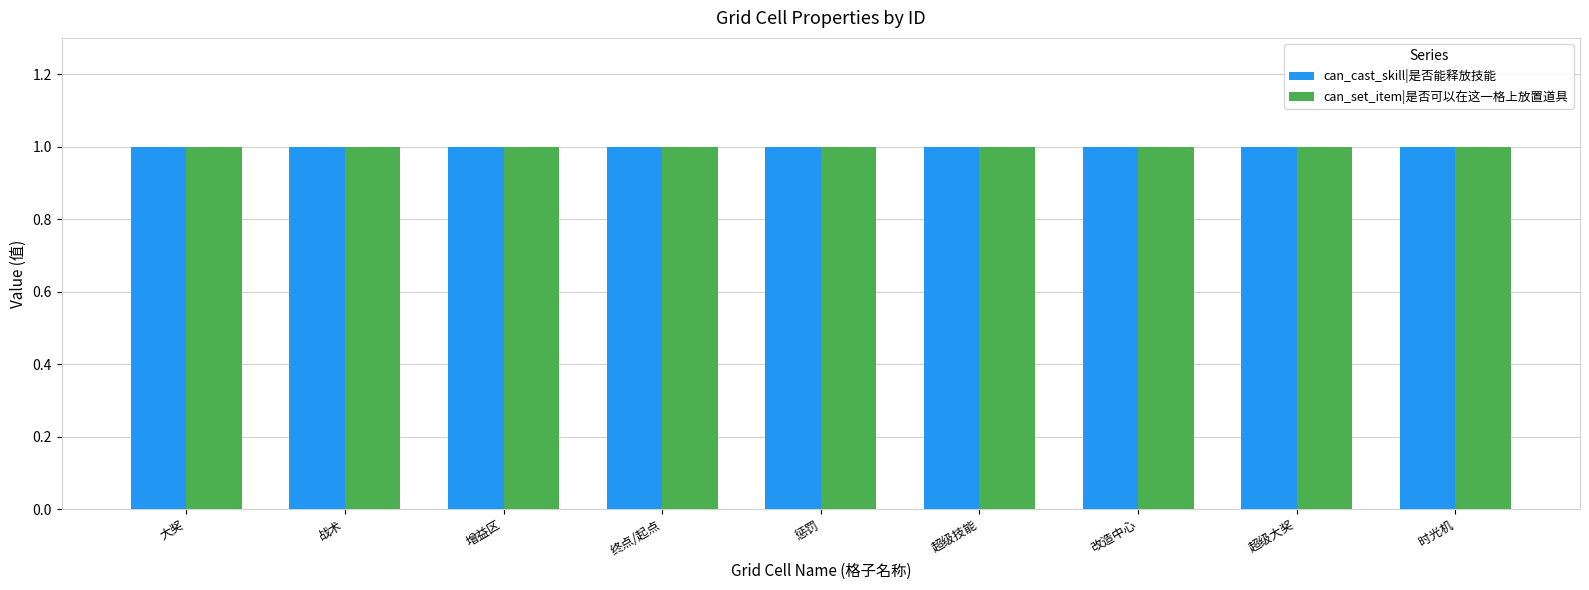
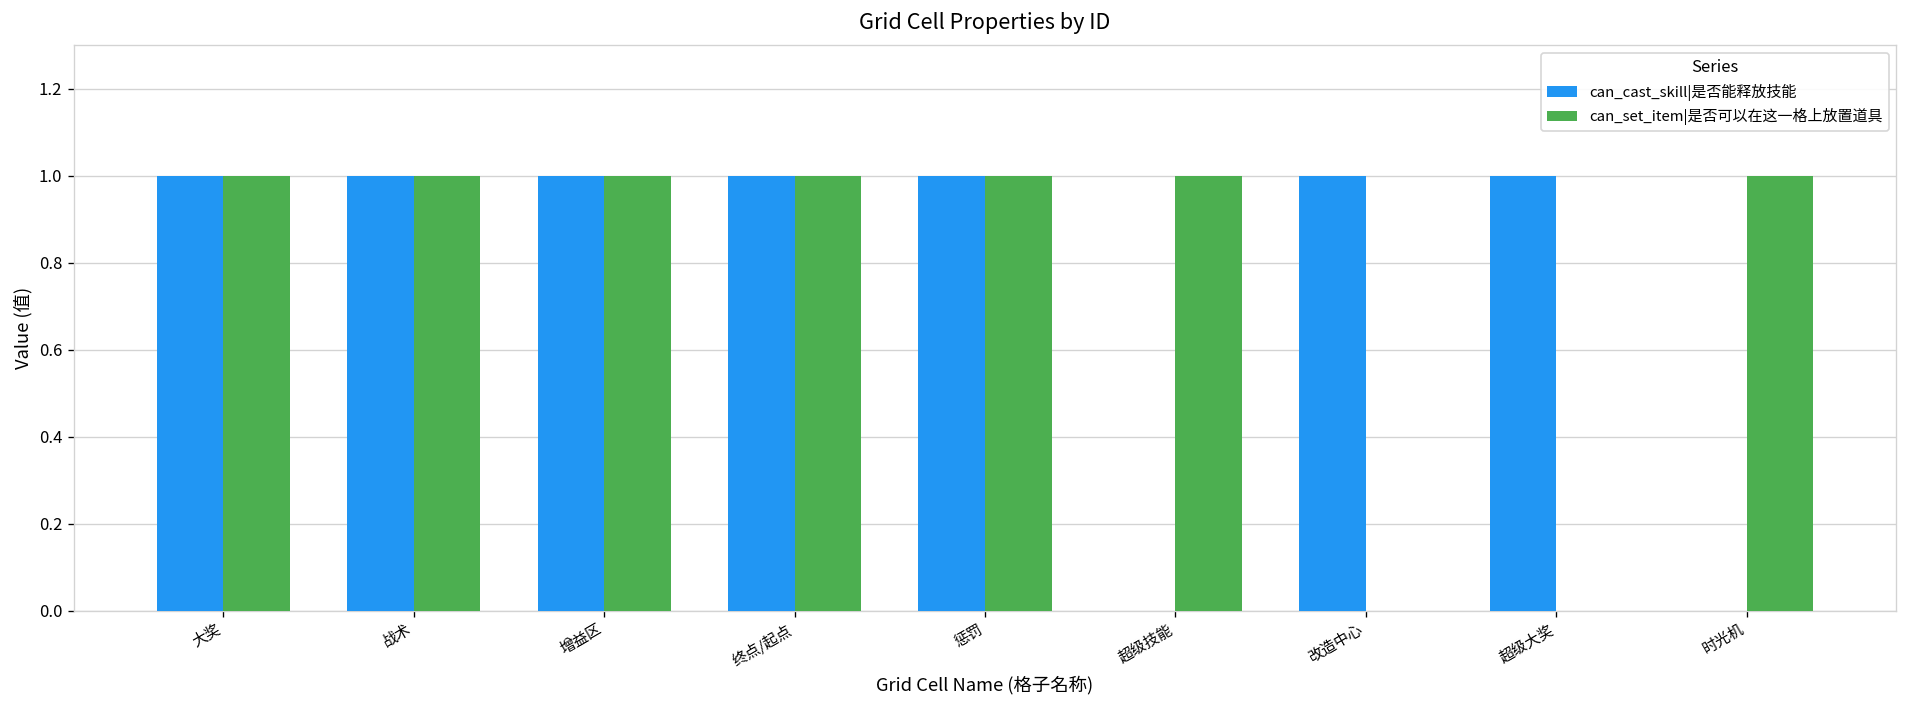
can_cast_skill|是否能释放技能, 超级技能: 1 -> 0
can_set_item|是否可以在这一格上放置道具, 改造中心: 1 -> 0
can_set_item|是否可以在这一格上放置道具, 超级大奖: 1 -> 0
can_cast_skill|是否能释放技能, 时光机: 1 -> 0
